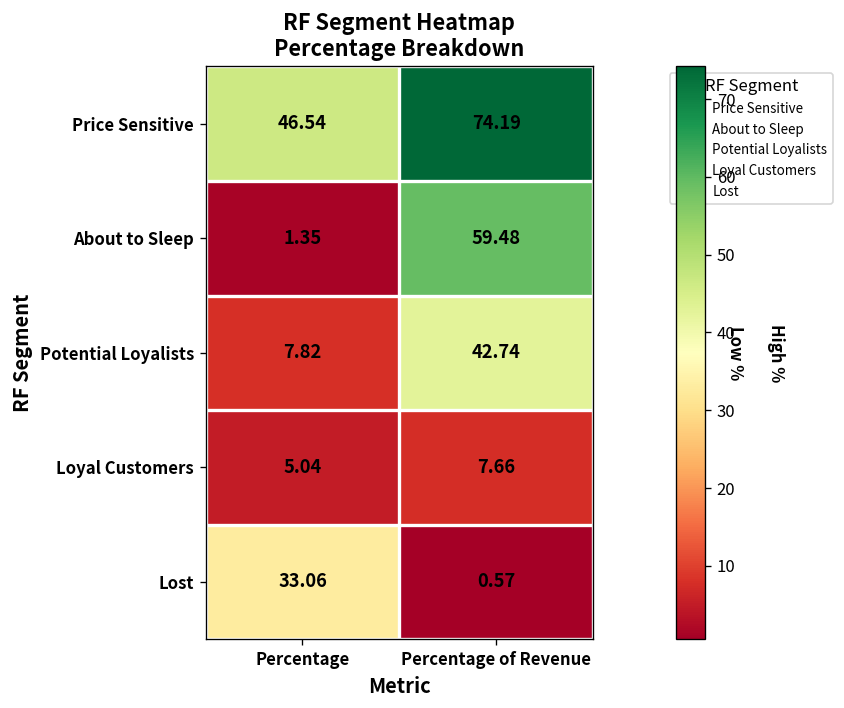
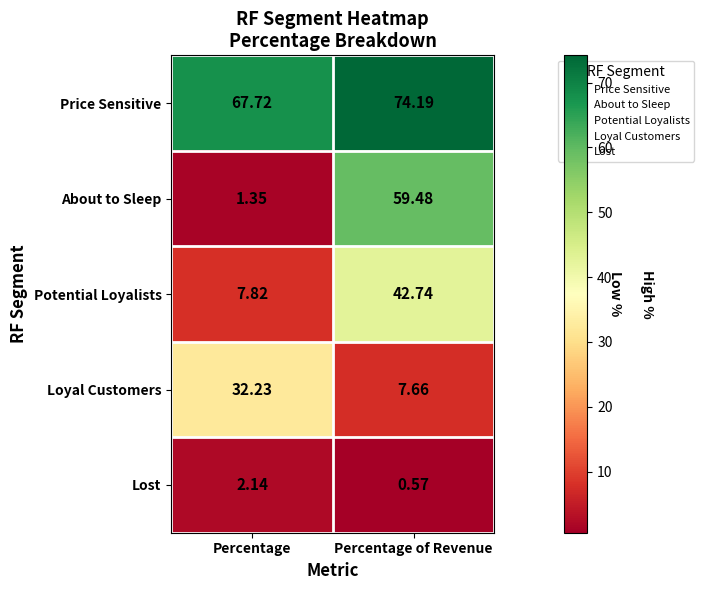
Price Sensitive, Percentage: 46.54 -> 67.72
Loyal Customers, Percentage: 5.04 -> 32.23
Lost, Percentage: 33.06 -> 2.14
